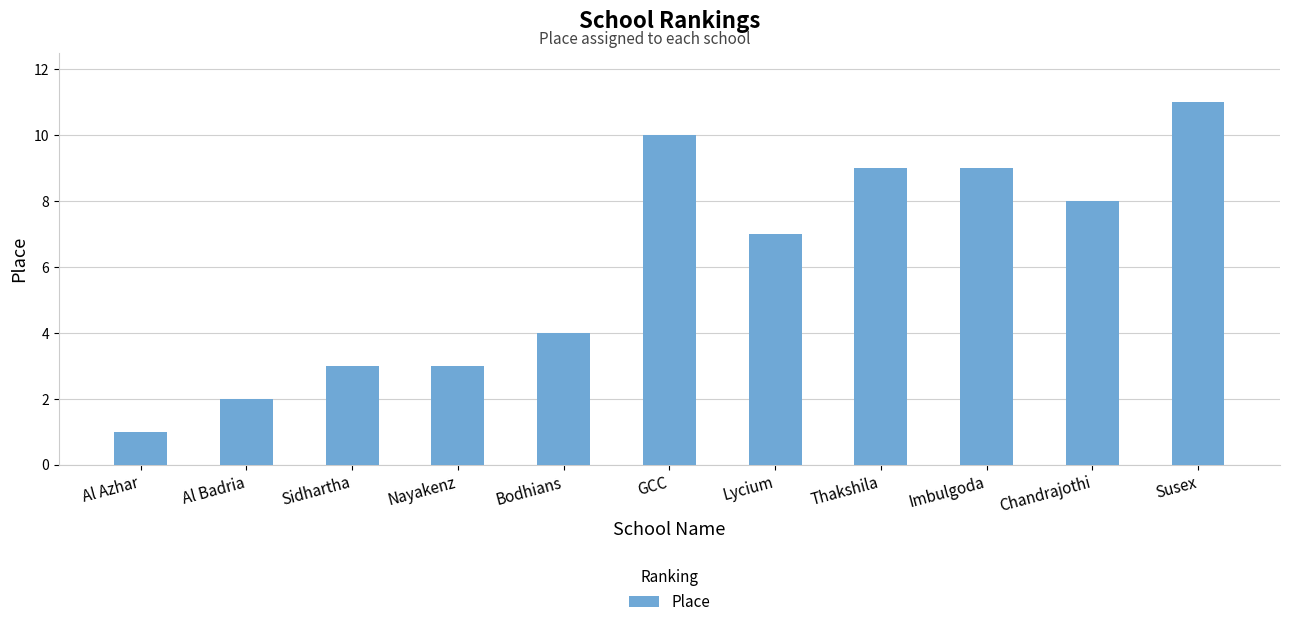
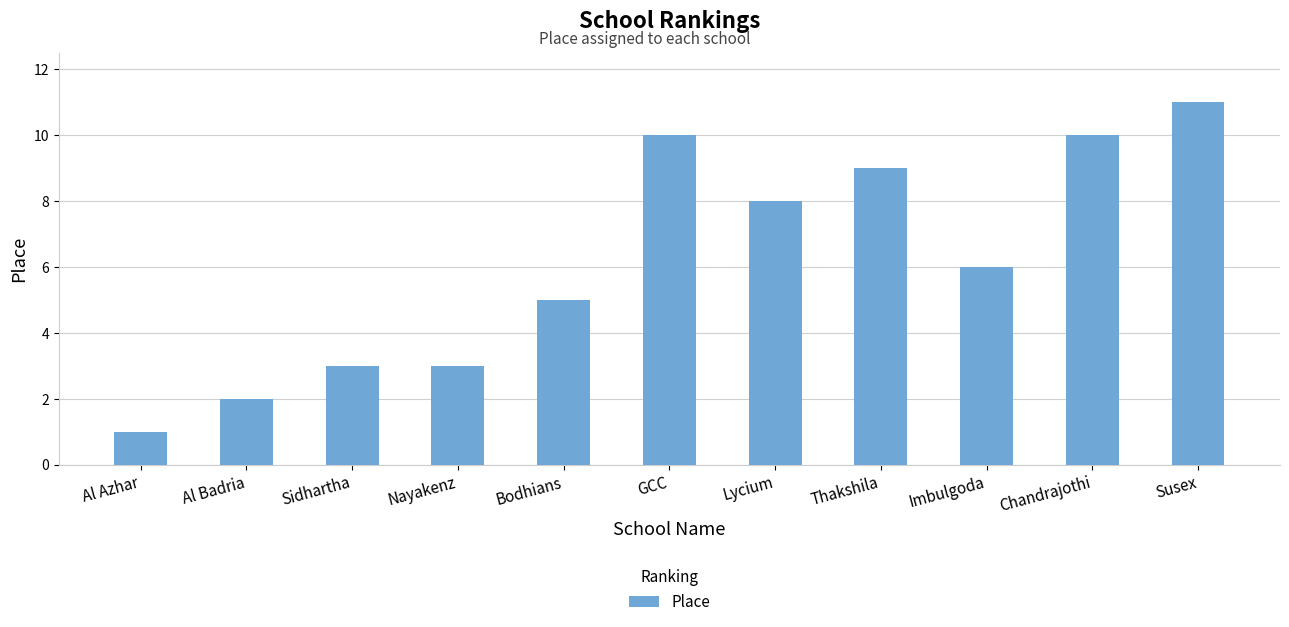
Bodhians: 4 -> 5
Lycium: 7 -> 8
Imbulgoda: 9 -> 6
Chandrajothi: 8 -> 10
